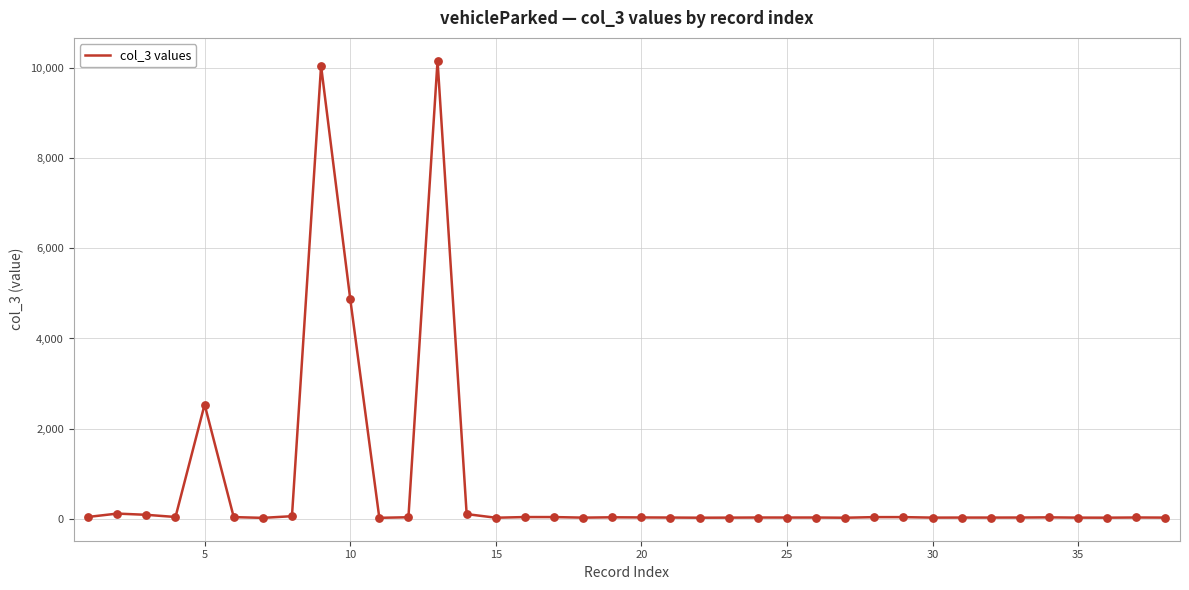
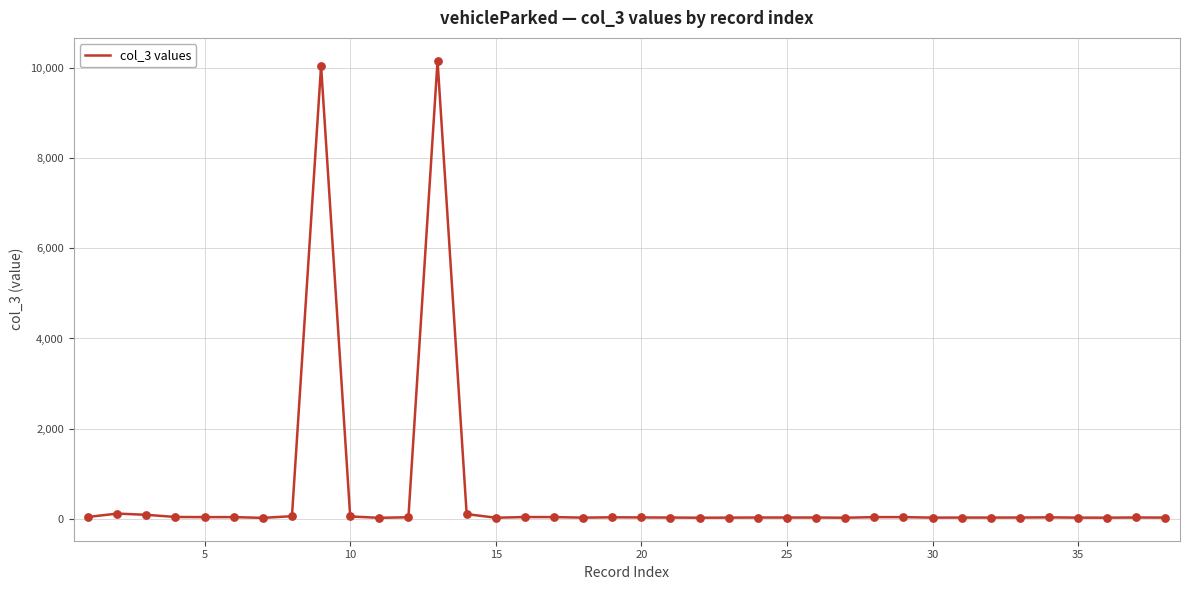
5: 2,500 -> 0
10: 4,900 -> 100
